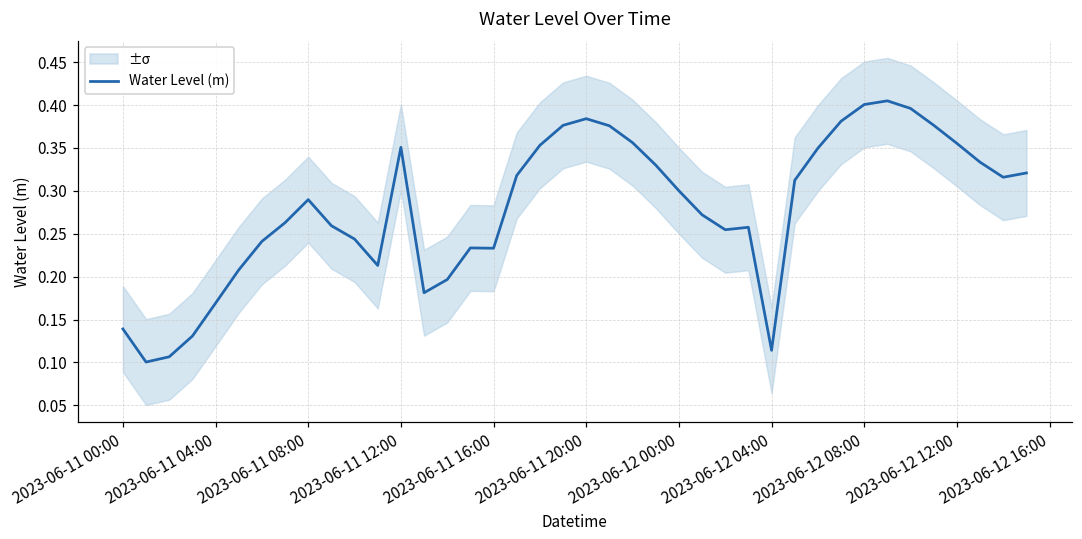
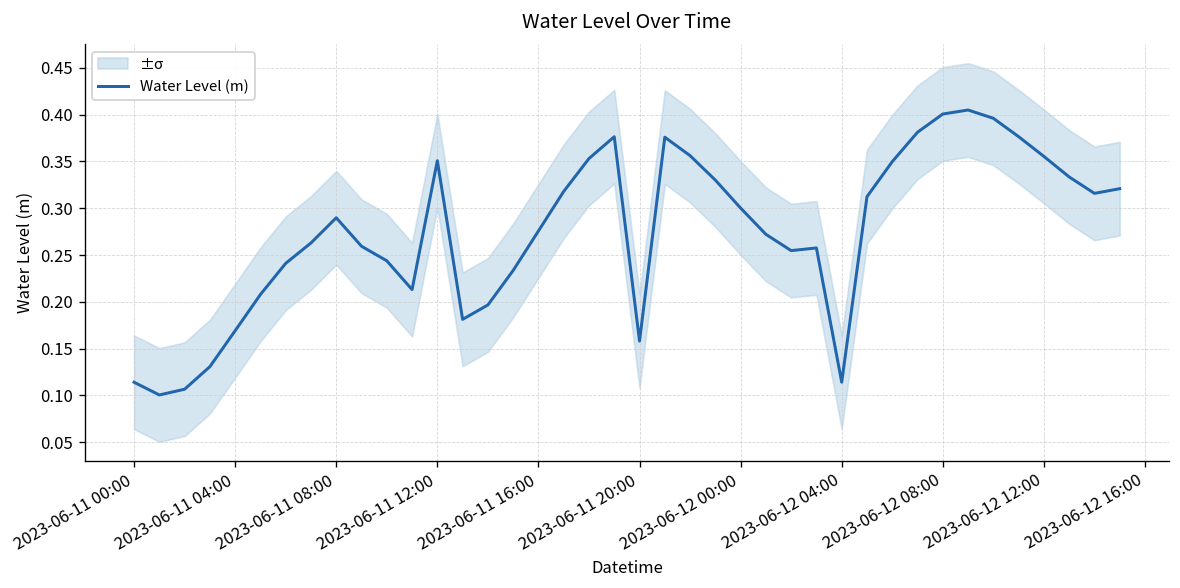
Water Level (m), 2023-06-11 00:00: 0.14 -> 0.11
Water Level (m), 2023-06-11 16:00: 0.23 -> 0.28
Water Level (m), 2023-06-11 20:00: 0.38 -> 0.16
